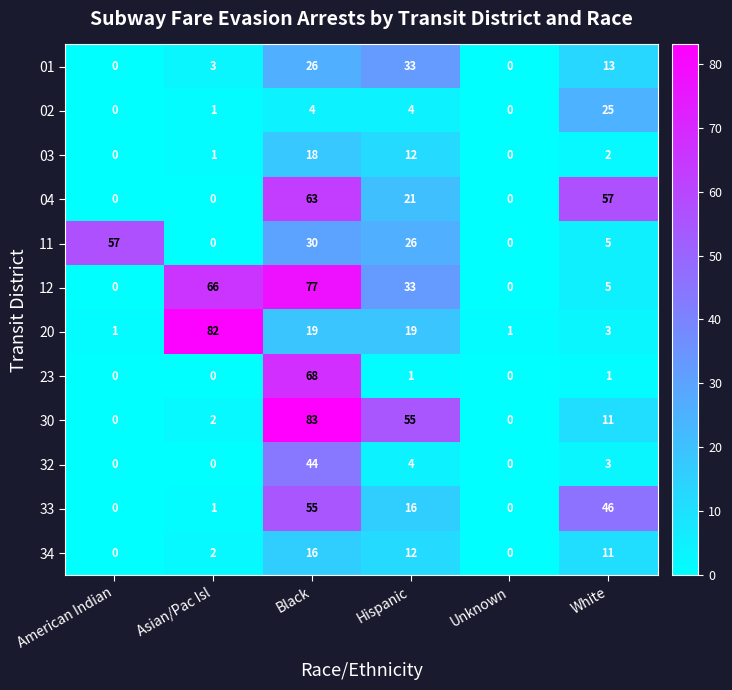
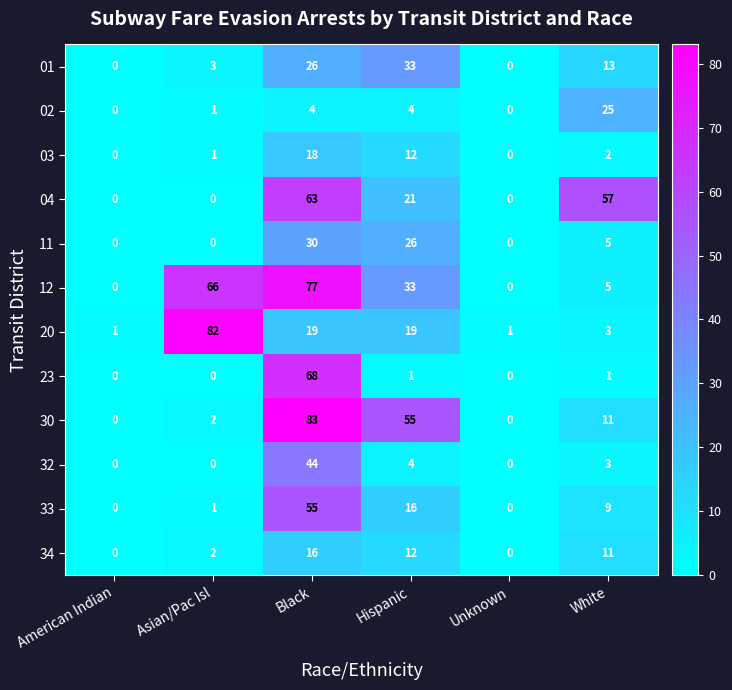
11, American Indian: 57 -> 0
33, White: 46 -> 9
